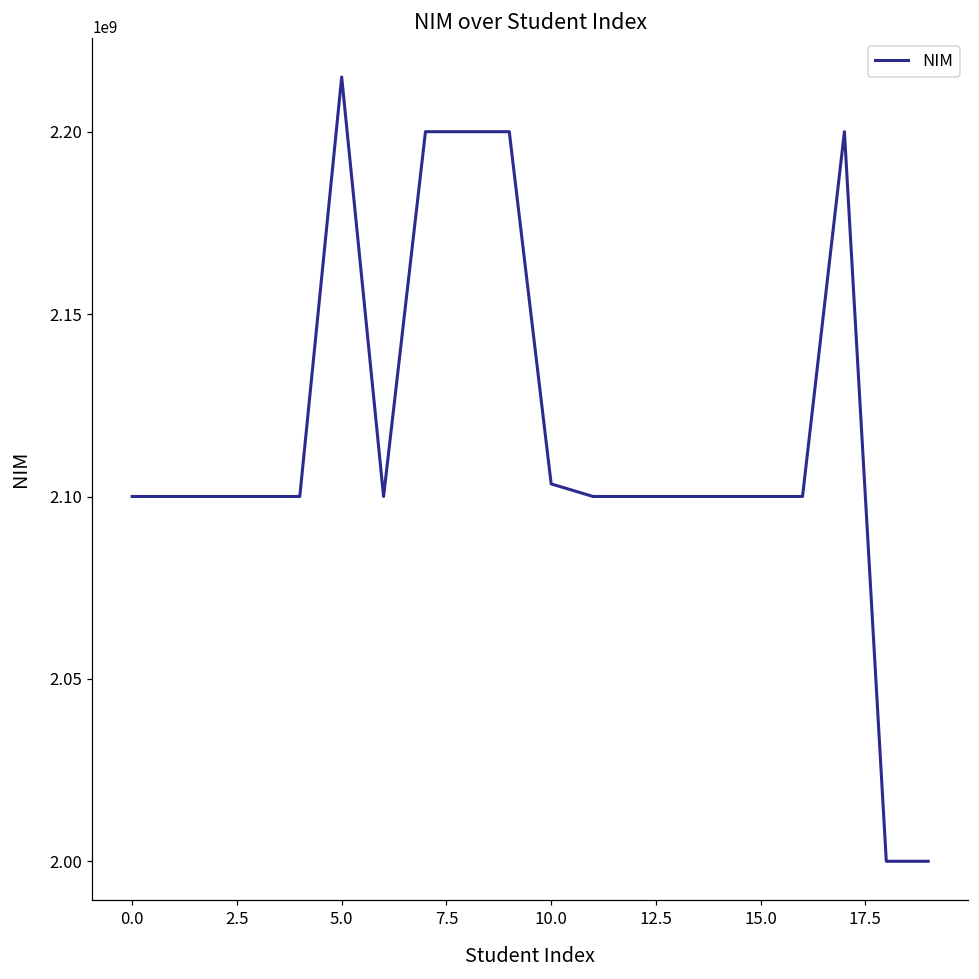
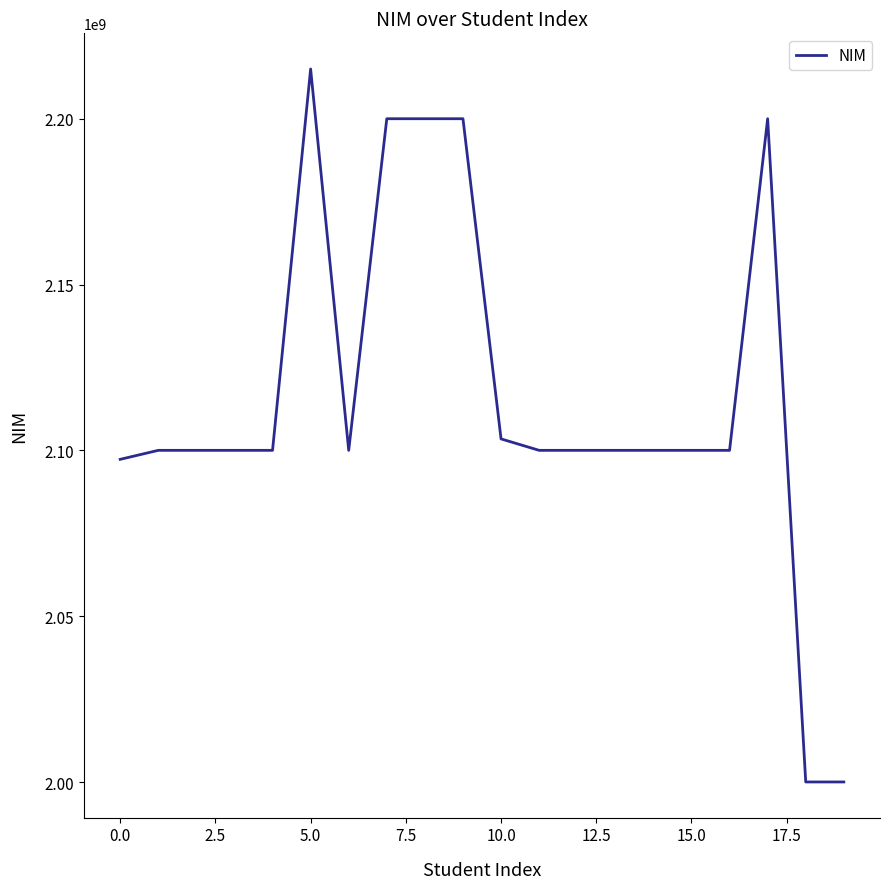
0.0: 2100000000 -> 2097000000
